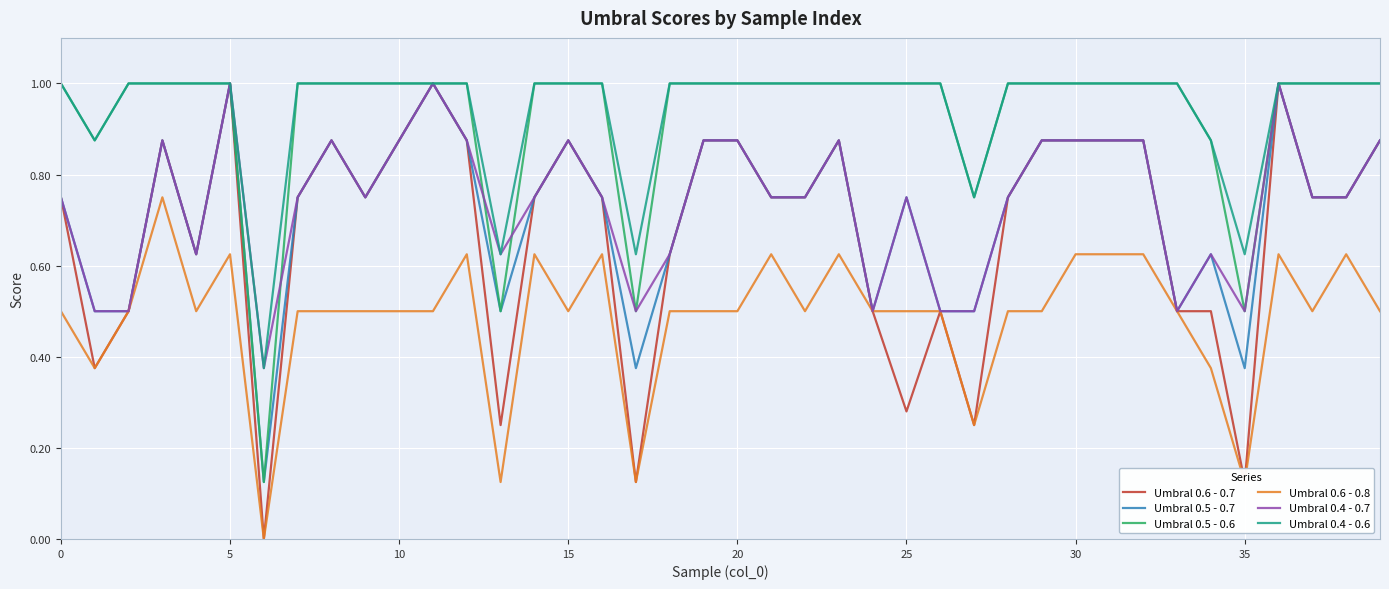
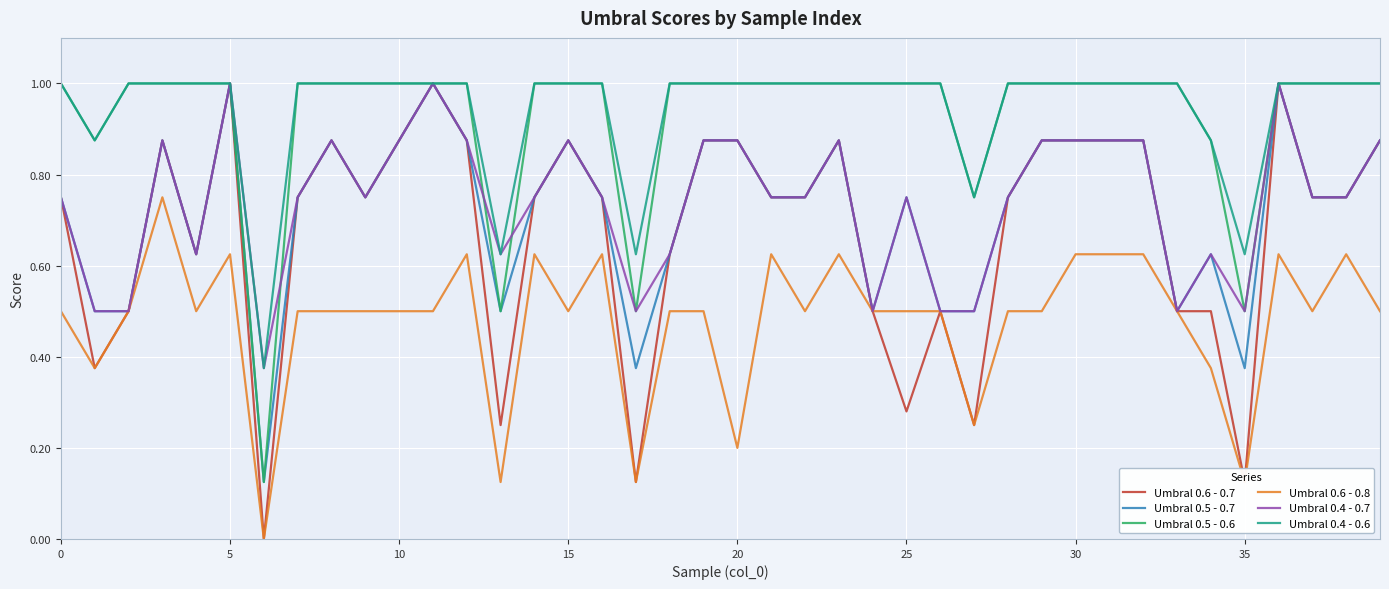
Umbral 0.6 - 0.8, 20: 0.5 -> 0.2
